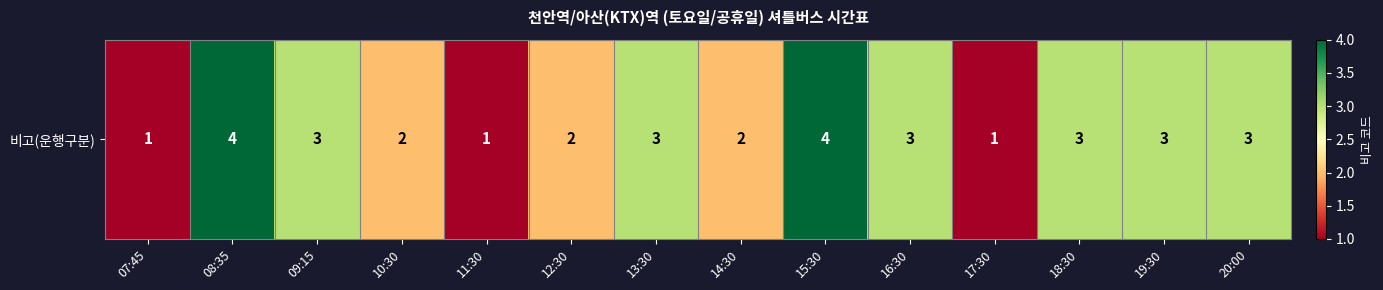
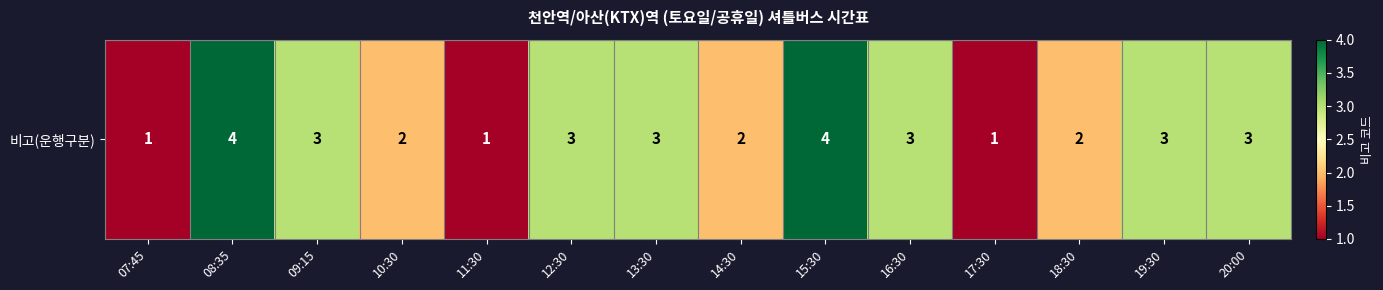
비고(운행구분), 12:30: 2 -> 3
비고(운행구분), 18:30: 3 -> 2
